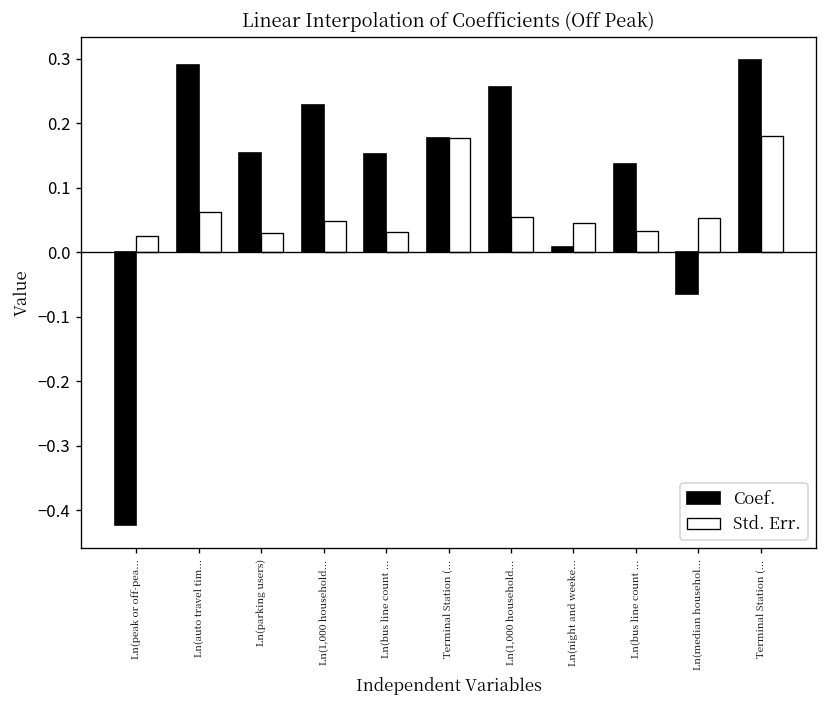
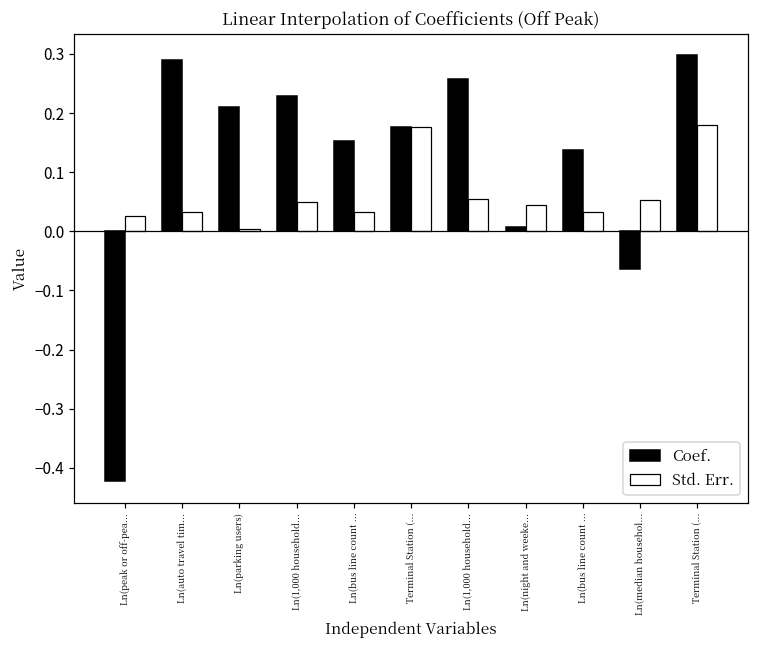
Std. Err., Ln(auto travel tim...: 0.06 -> 0.03
Coef., Ln(parking users): 0.15 -> 0.21
Std. Err., Ln(parking users): 0.03 -> 0.00
